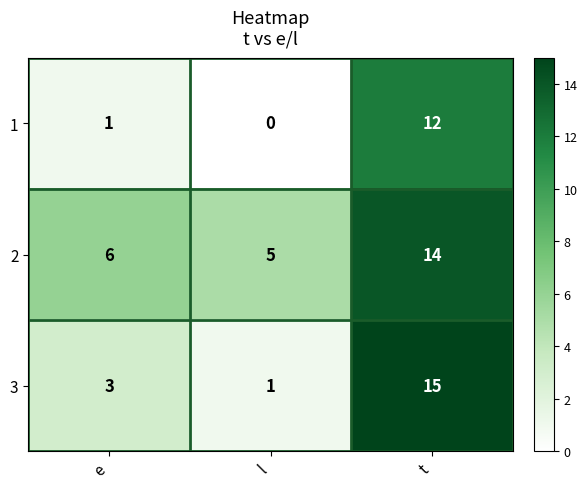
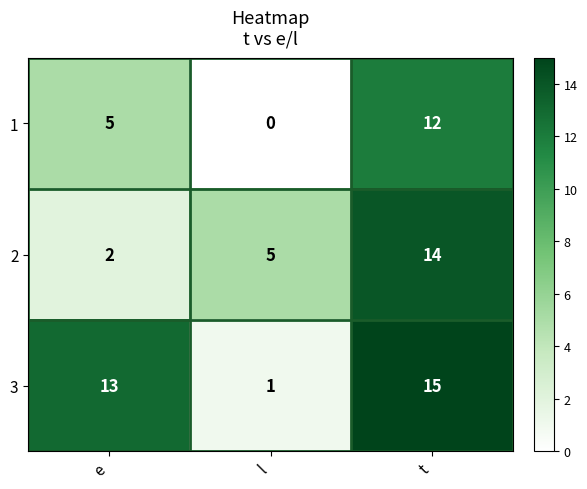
1, e: 1 -> 5
2, e: 6 -> 2
3, e: 3 -> 13
